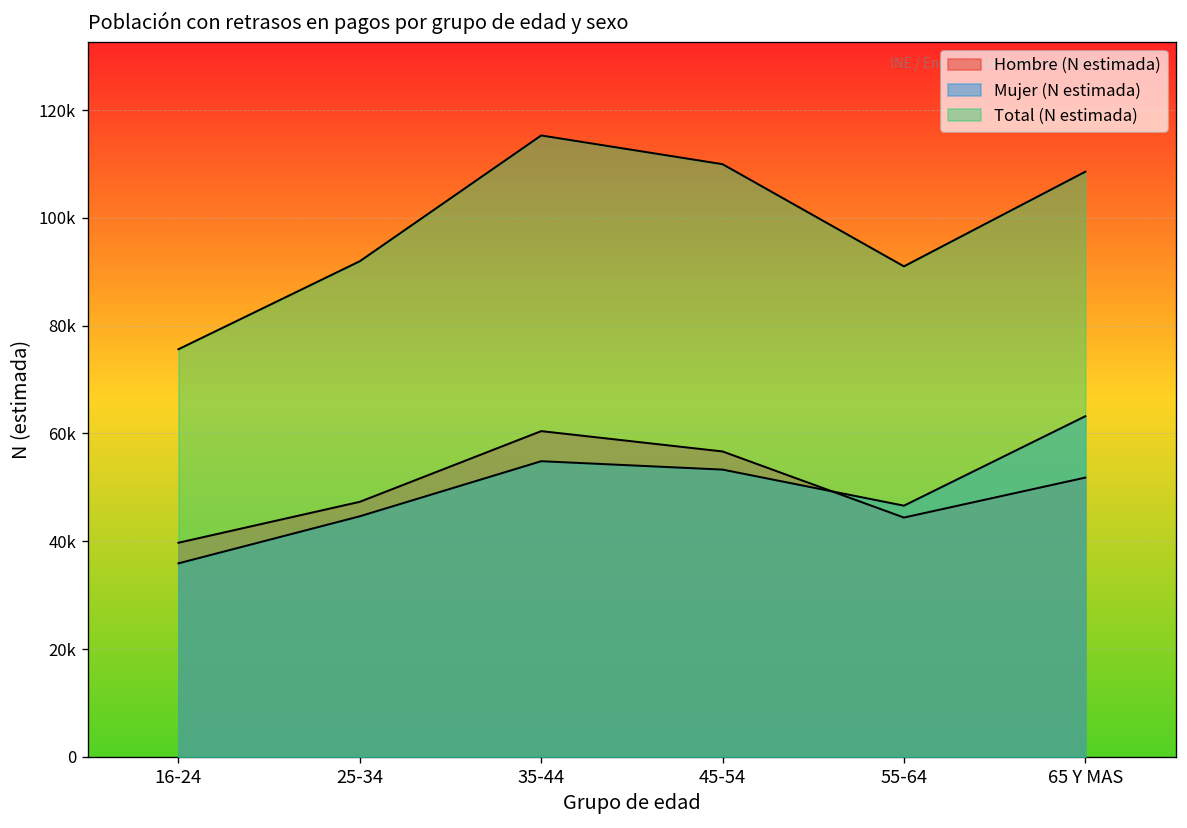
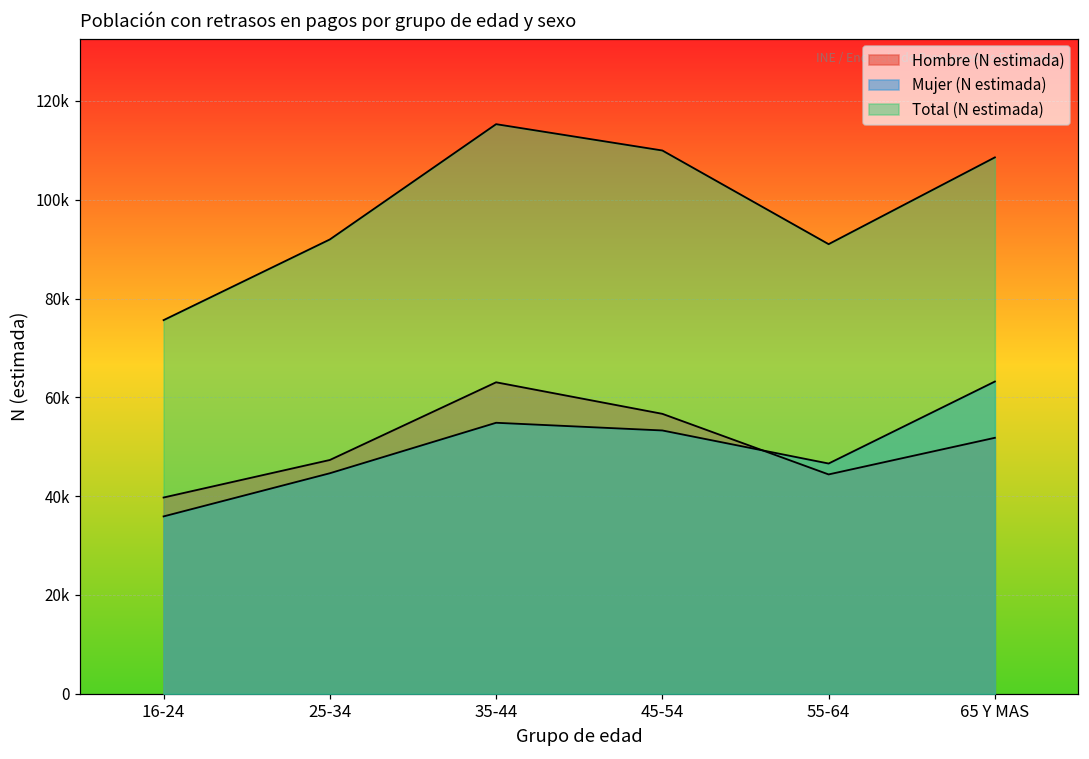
Hombre (N estimada), 35-44: 60000 -> 63000
